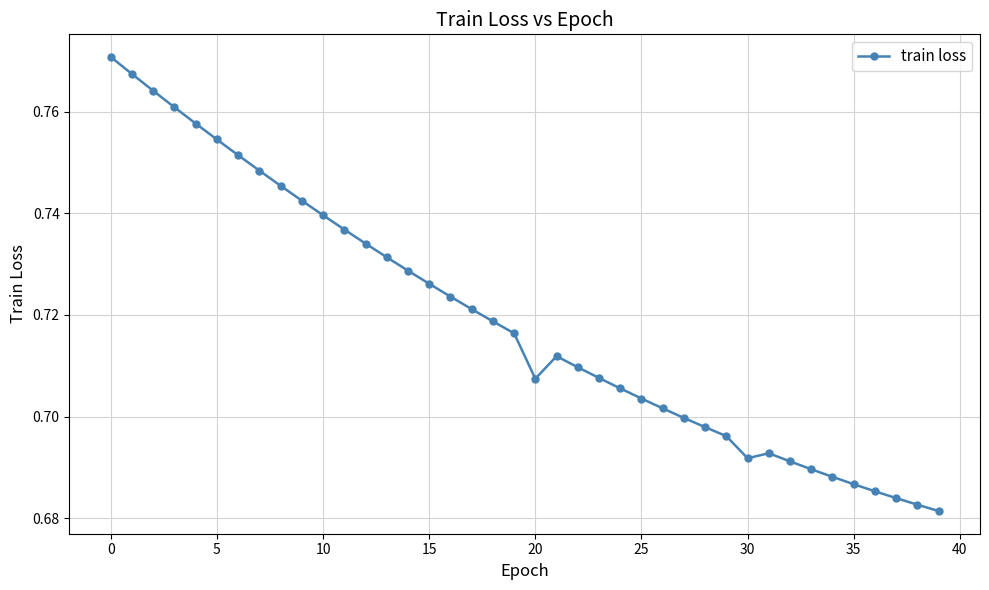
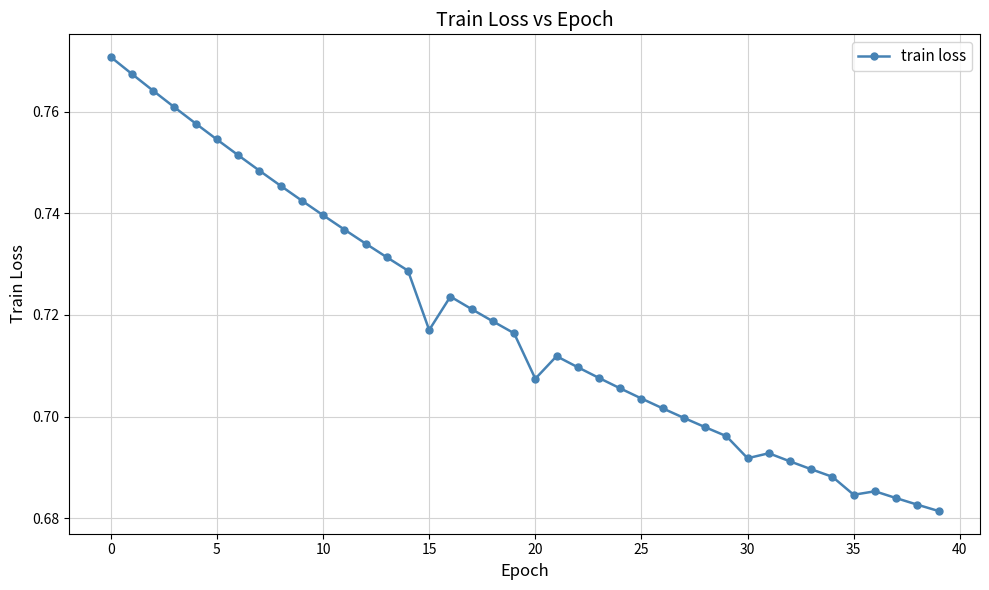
15: 0.726 -> 0.717
35: 0.687 -> 0.685
